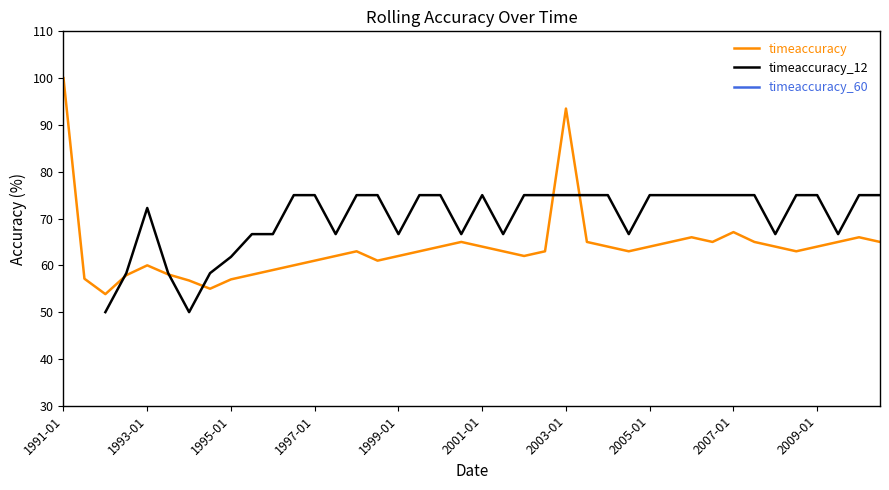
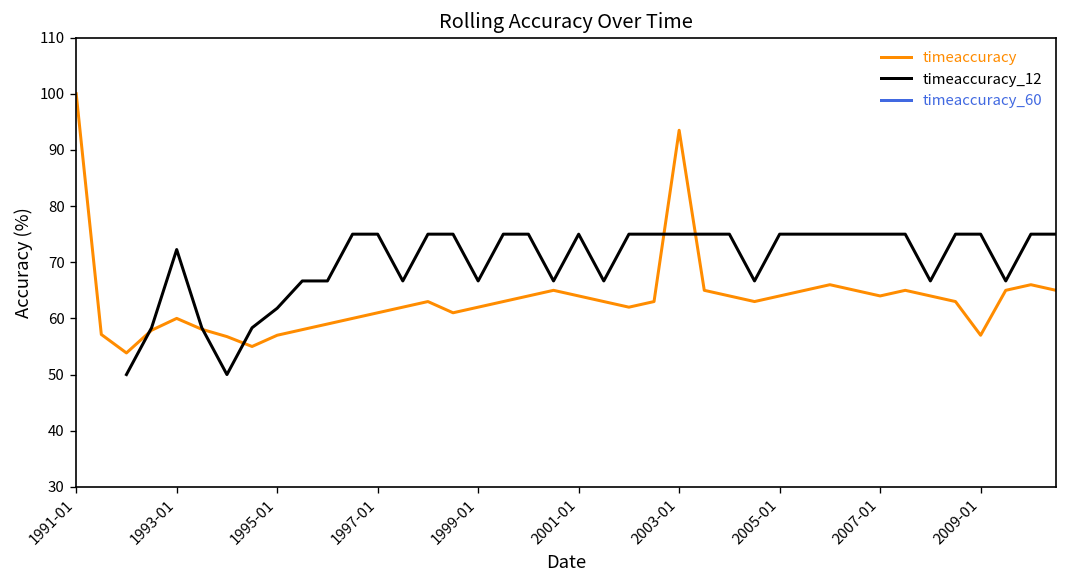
timeaccuracy, 2007-01: 67 -> 64
timeaccuracy, 2009-01: 64 -> 57
